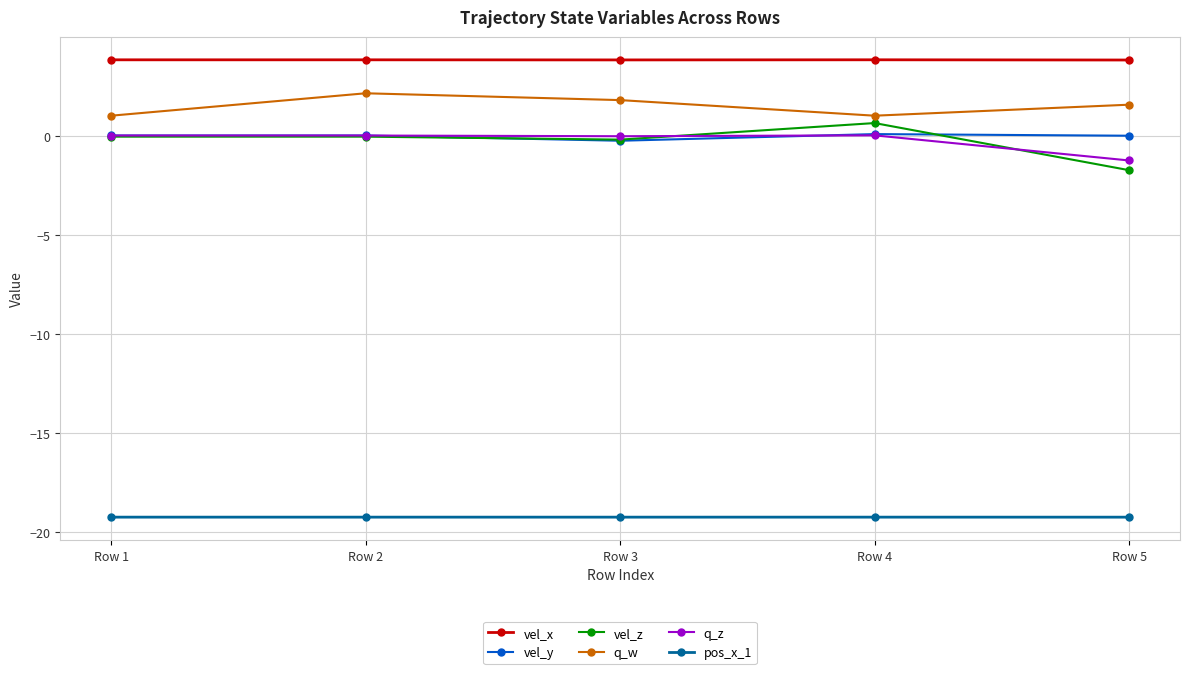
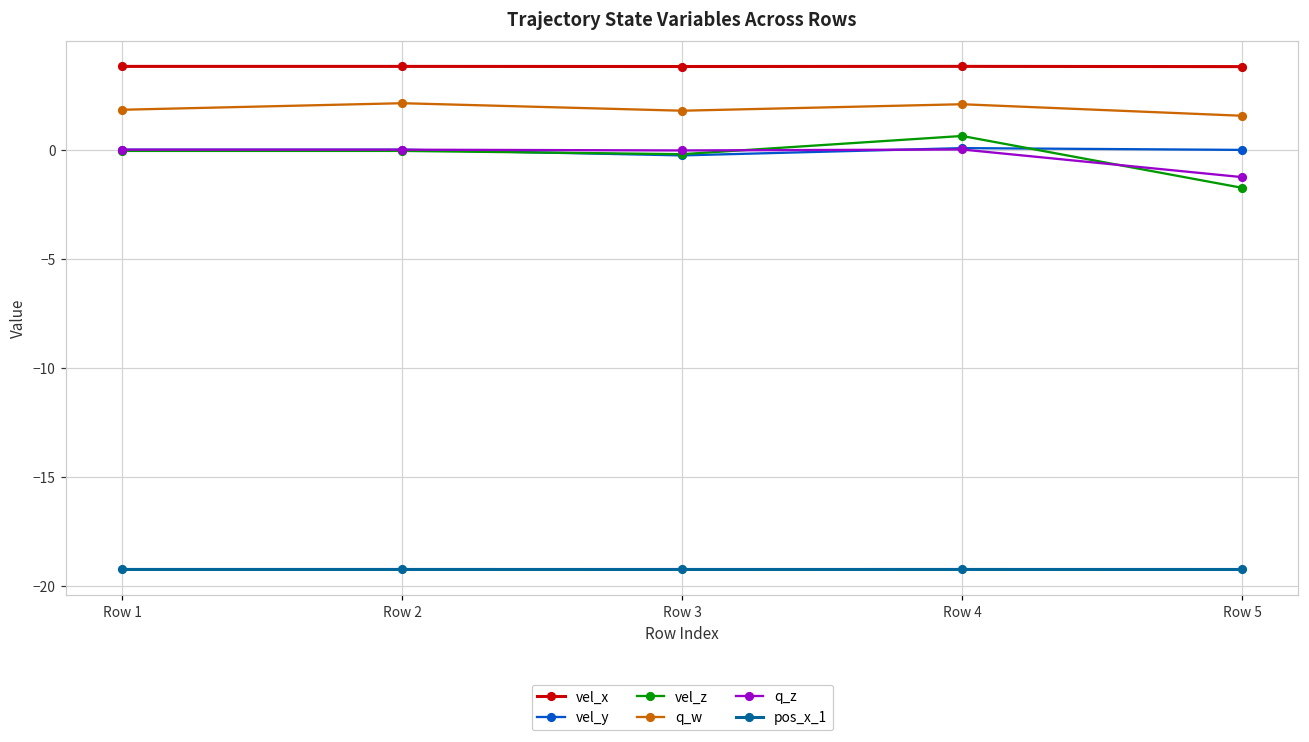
q_w, Row 1: 1.0 -> 1.8
q_w, Row 4: 1.0 -> 2.1
